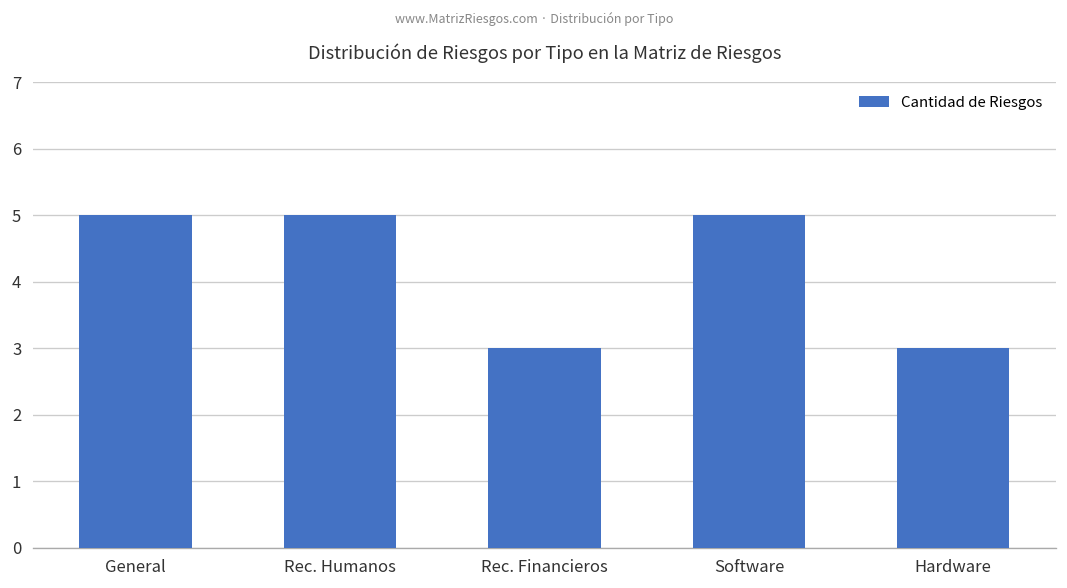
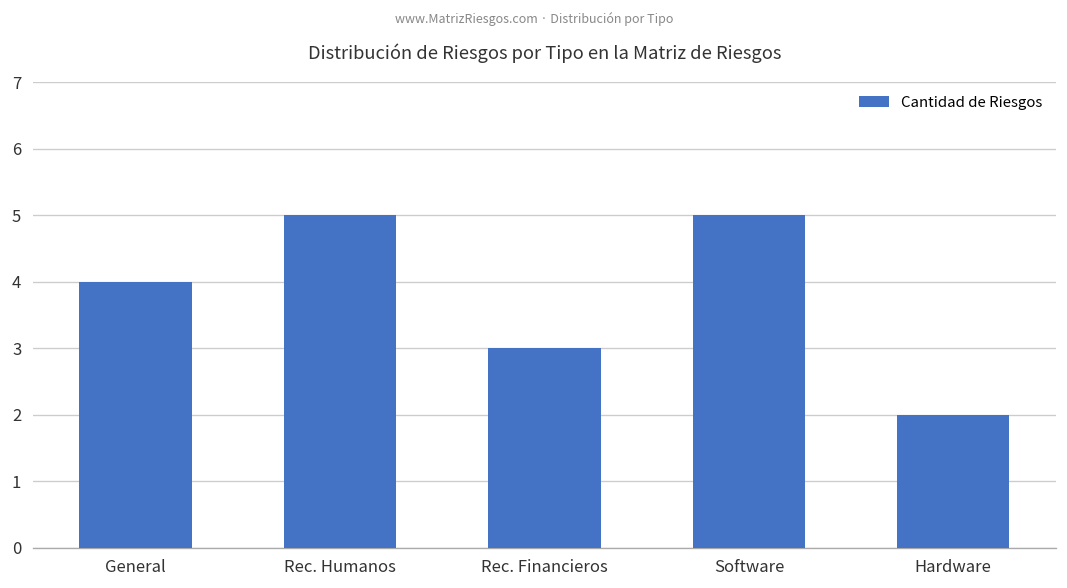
General: 5 -> 4
Hardware: 3 -> 2
